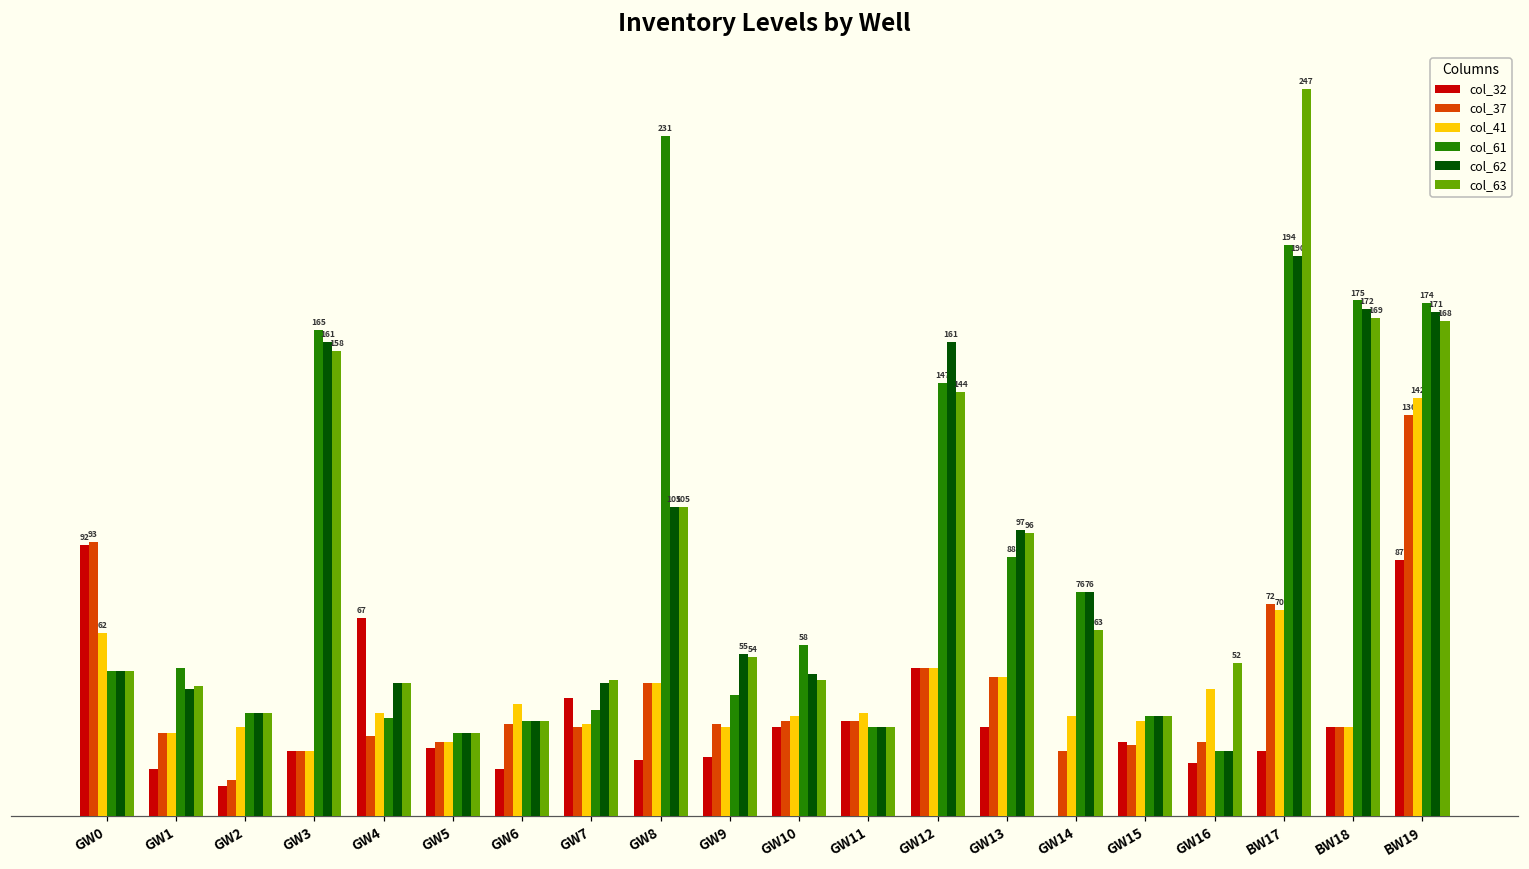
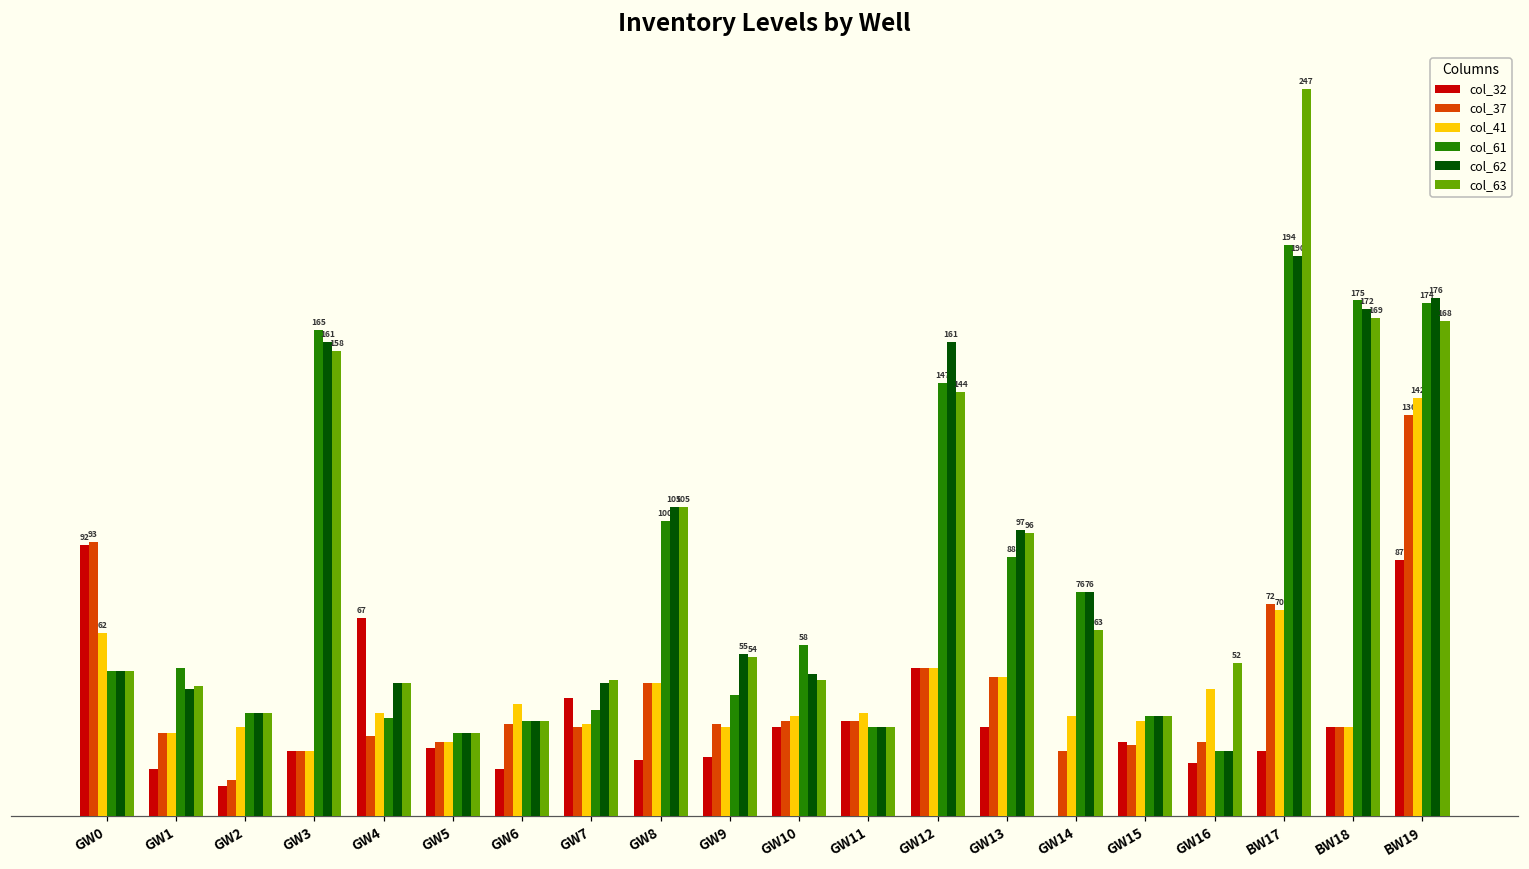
col_61, GW8: 231 -> 100
col_62, BW19: 171 -> 176
